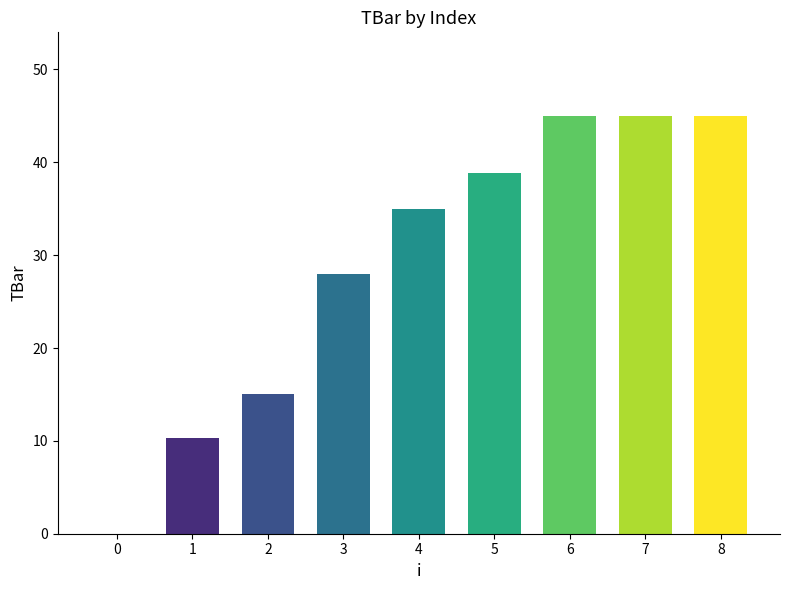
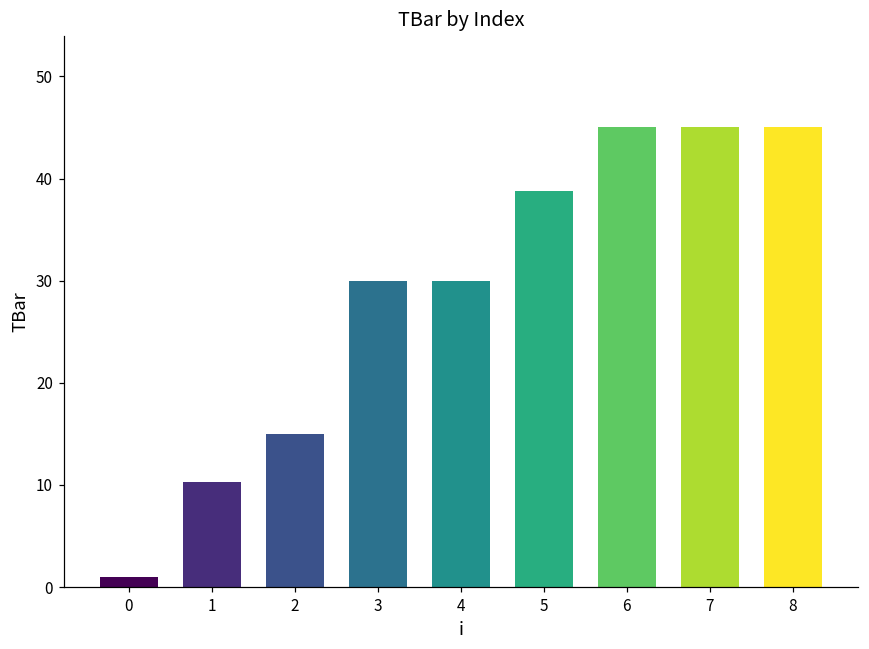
0: 0 -> 1
3: 28 -> 30
4: 35 -> 30
